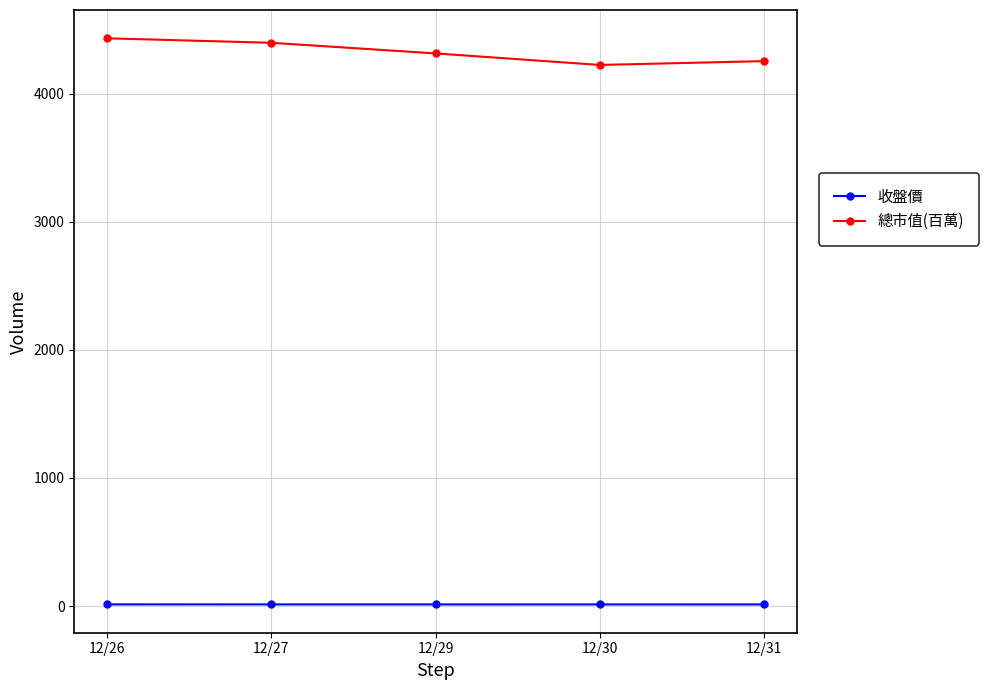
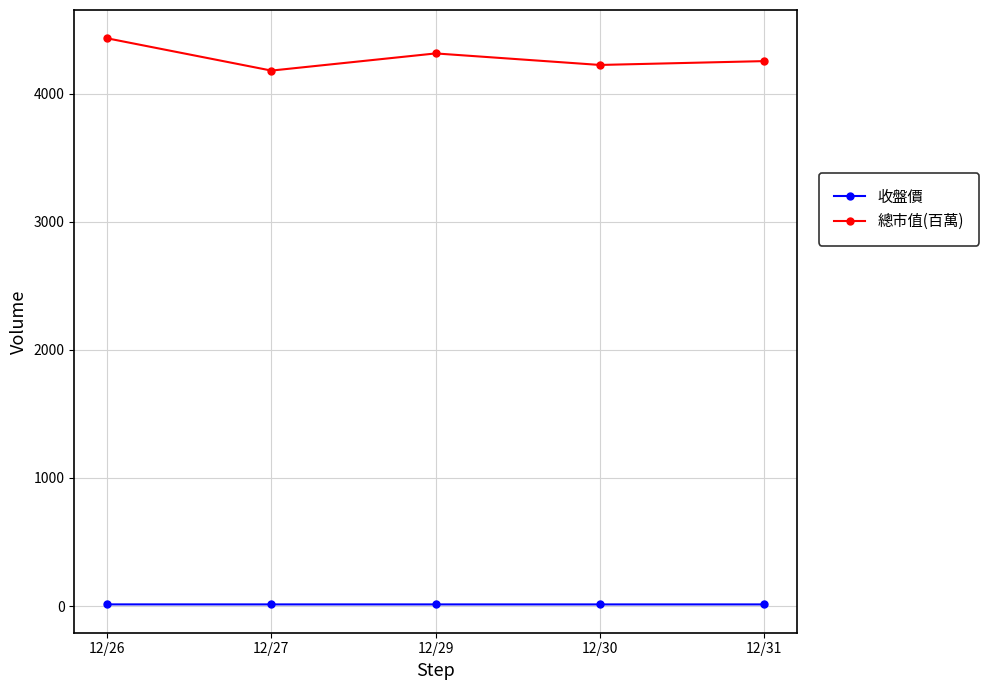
總市值(百萬), 12/27: 4400 -> 4180
